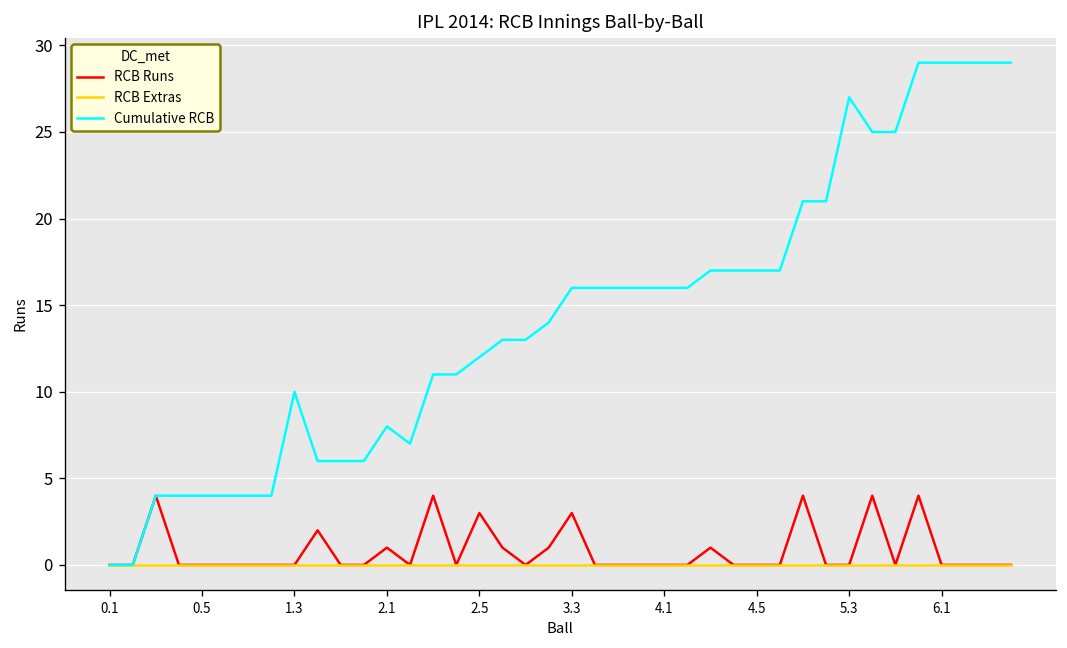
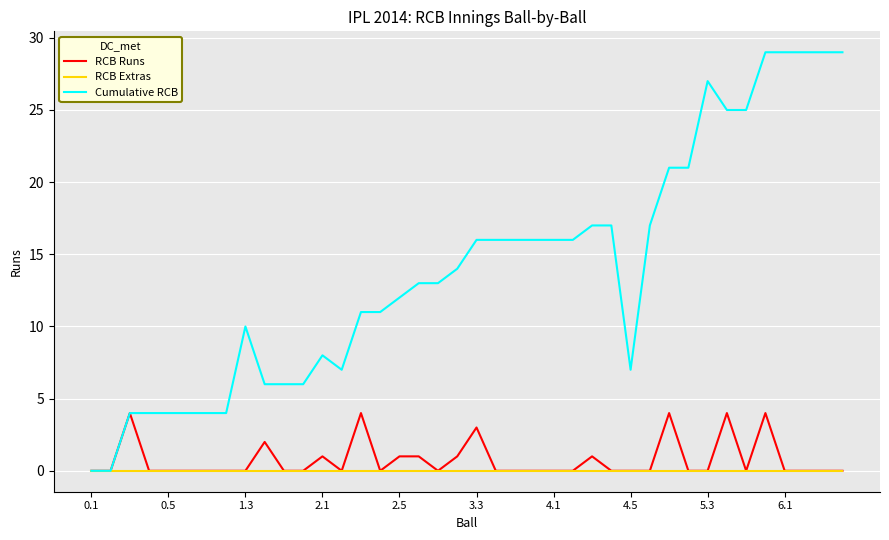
RCB Runs, 2.5: 3 -> 1
Cumulative RCB, 4.5: 17 -> 7
